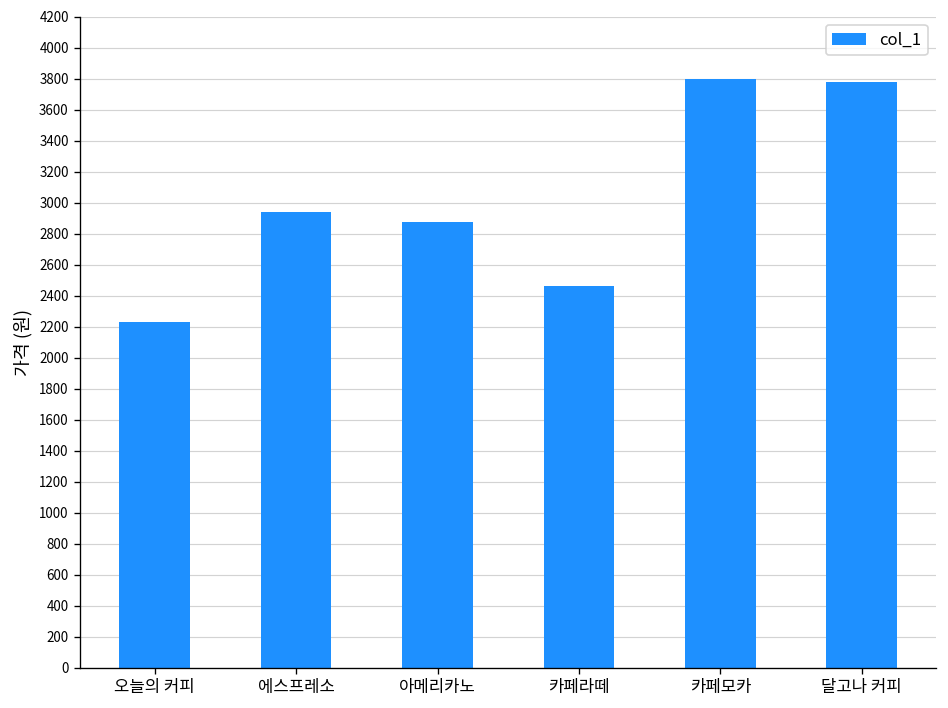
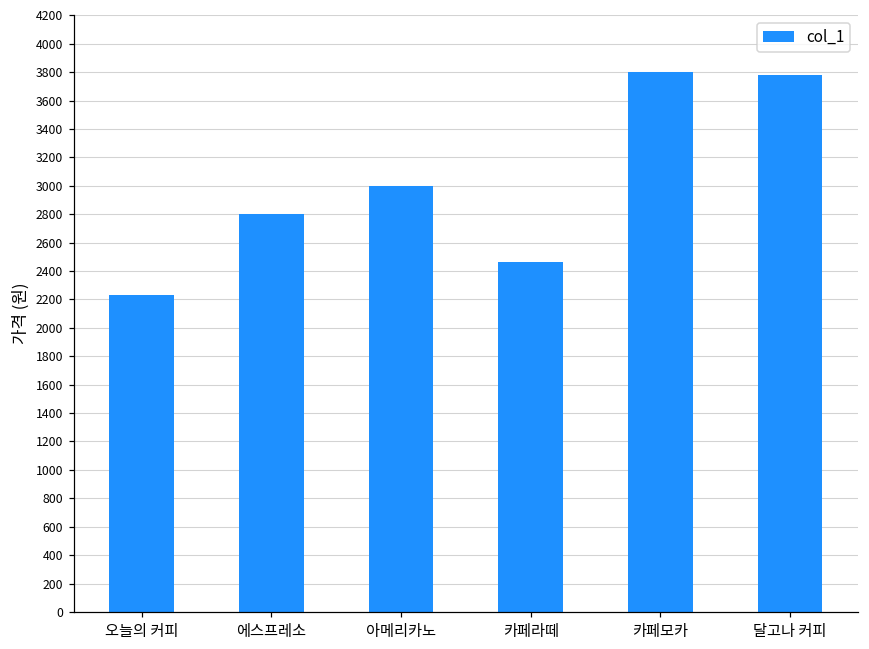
에스프레소: 2940 -> 2800
아메리카노: 2870 -> 3000
